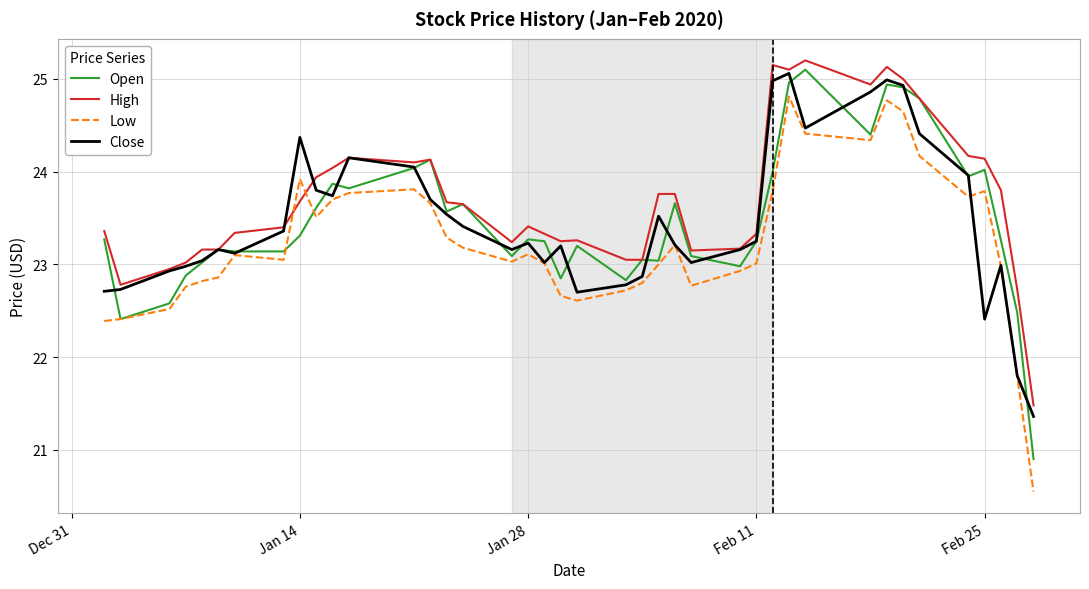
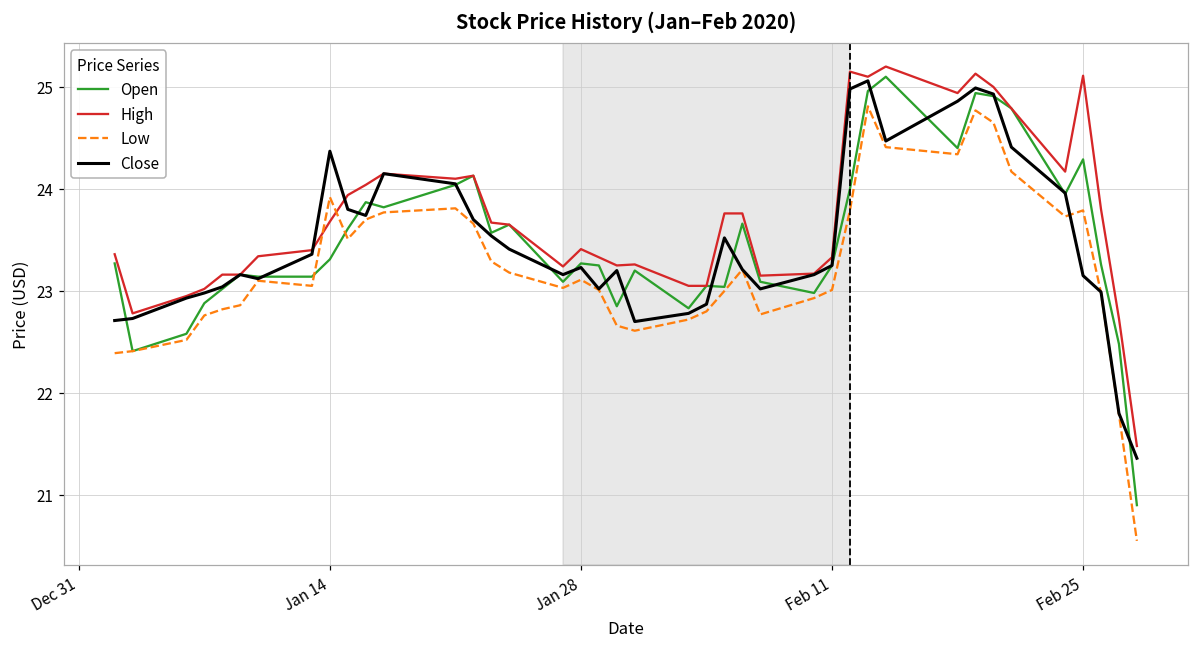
Open, Feb 25: 24.0 -> 24.3
High, Feb 25: 24.1 -> 25.1
Close, Feb 25: 22.4 -> 23.2
